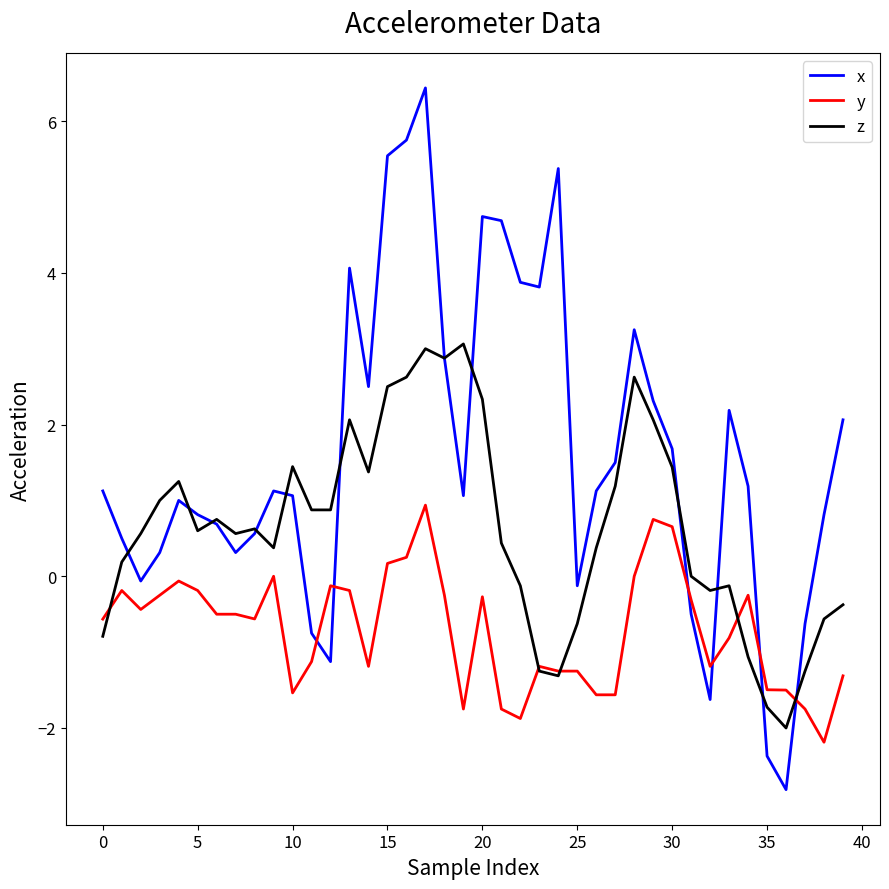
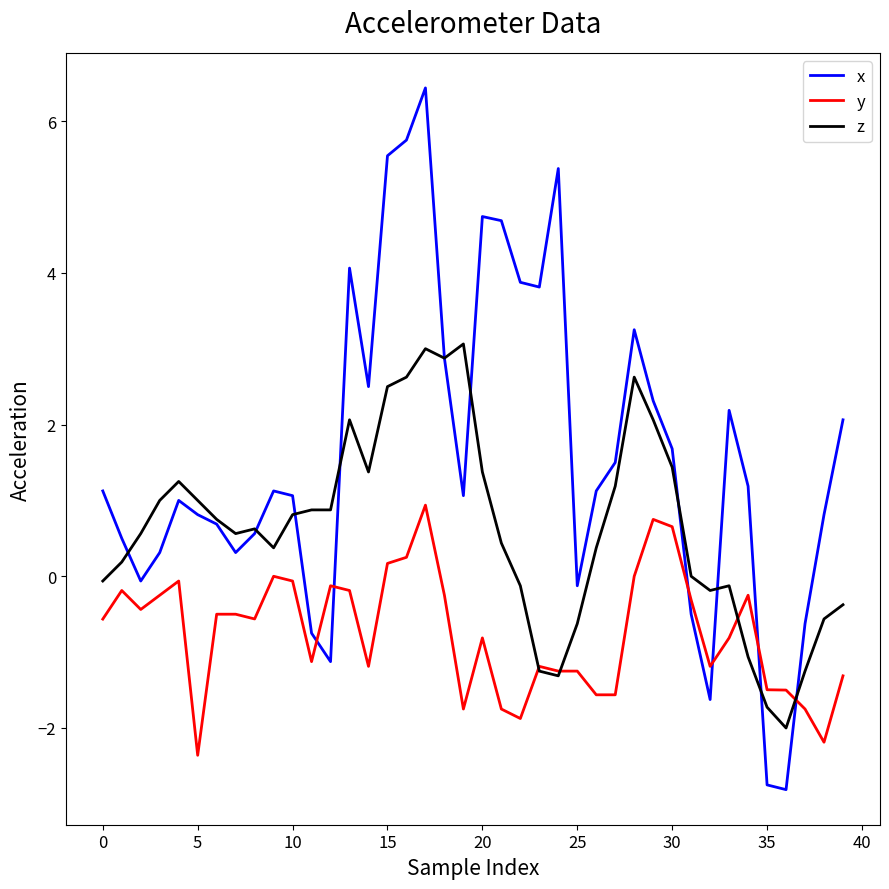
z, 0: -0.8 -> -0.1
y, 5: -0.2 -> -2.4
z, 5: 0.6 -> 1.0
y, 10: -1.5 -> -0.1
z, 10: 1.4 -> 0.8
y, 20: -0.3 -> -0.8
z, 20: 2.3 -> 1.4
x, 35: -2.4 -> -2.8
